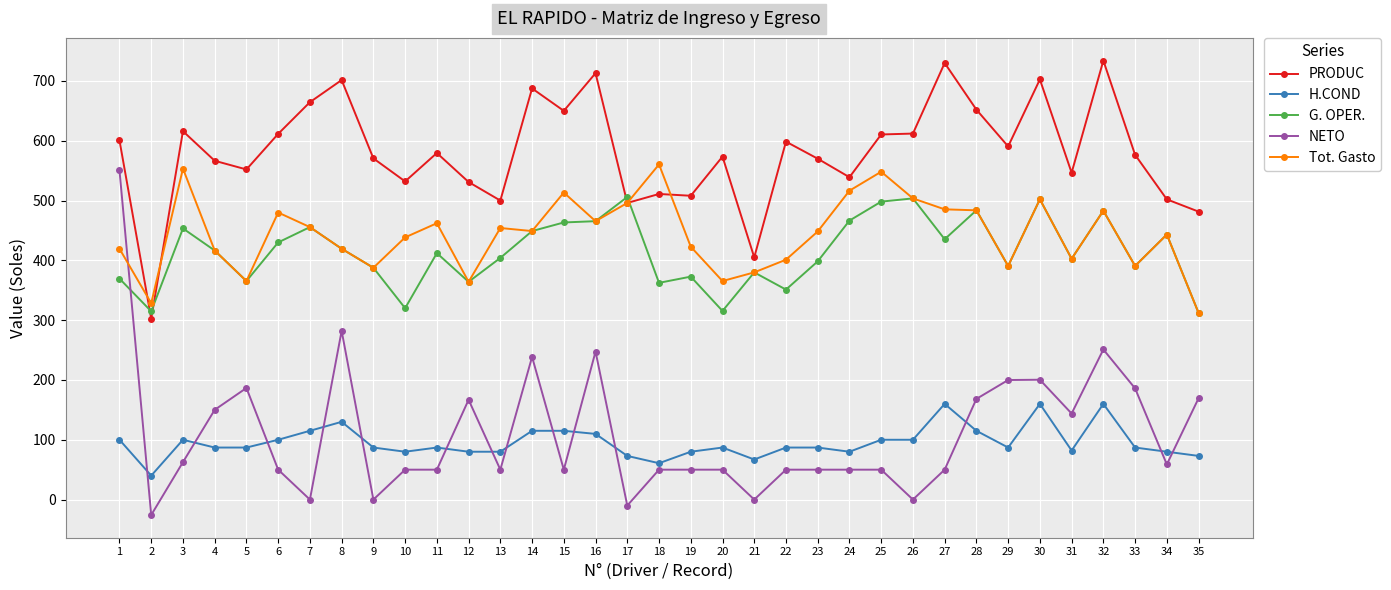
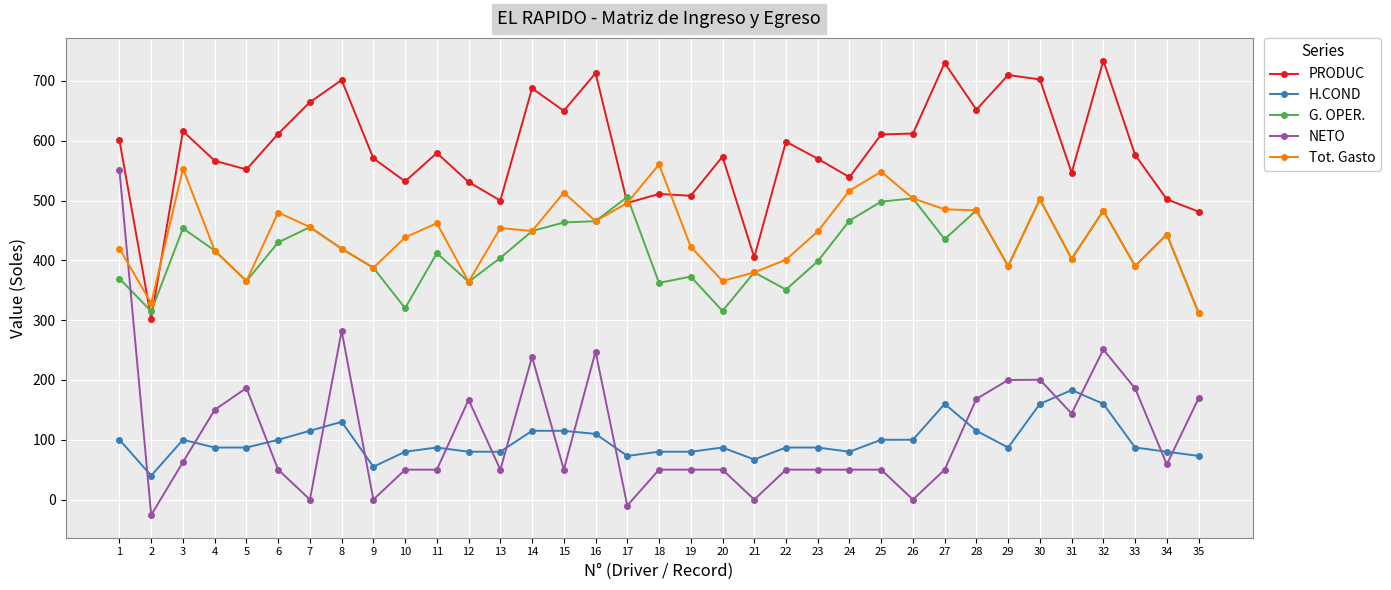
H.COND, 9: 90 -> 50
H.COND, 18: 60 -> 80
PRODUC, 29: 590 -> 710
H.COND, 31: 80 -> 180
